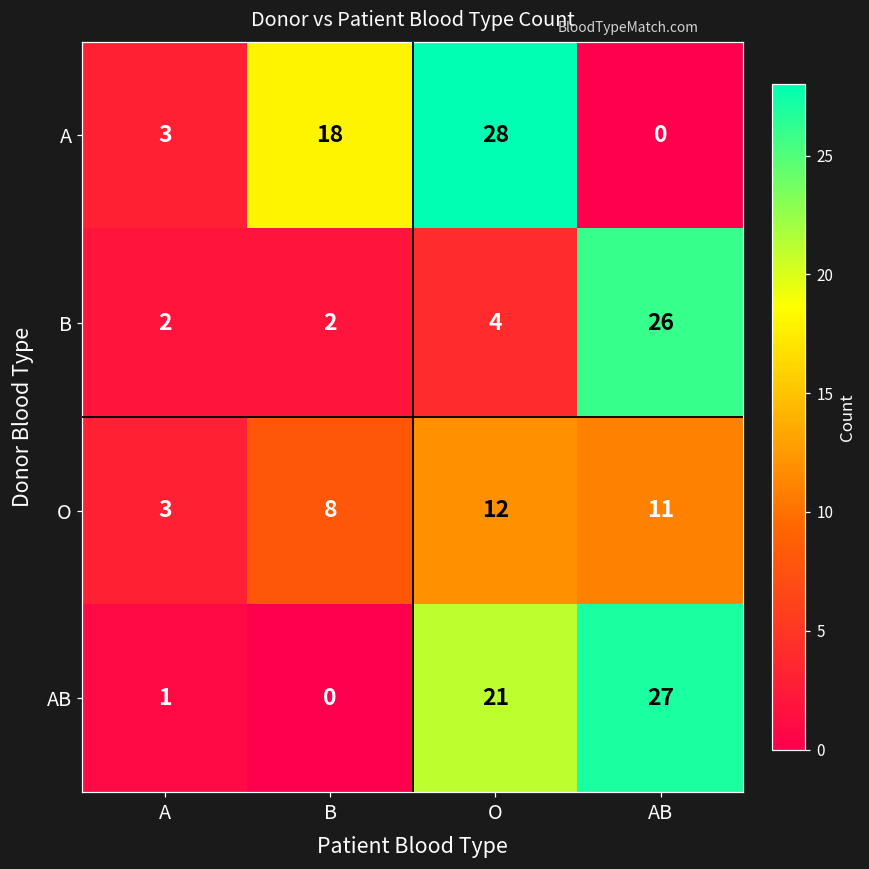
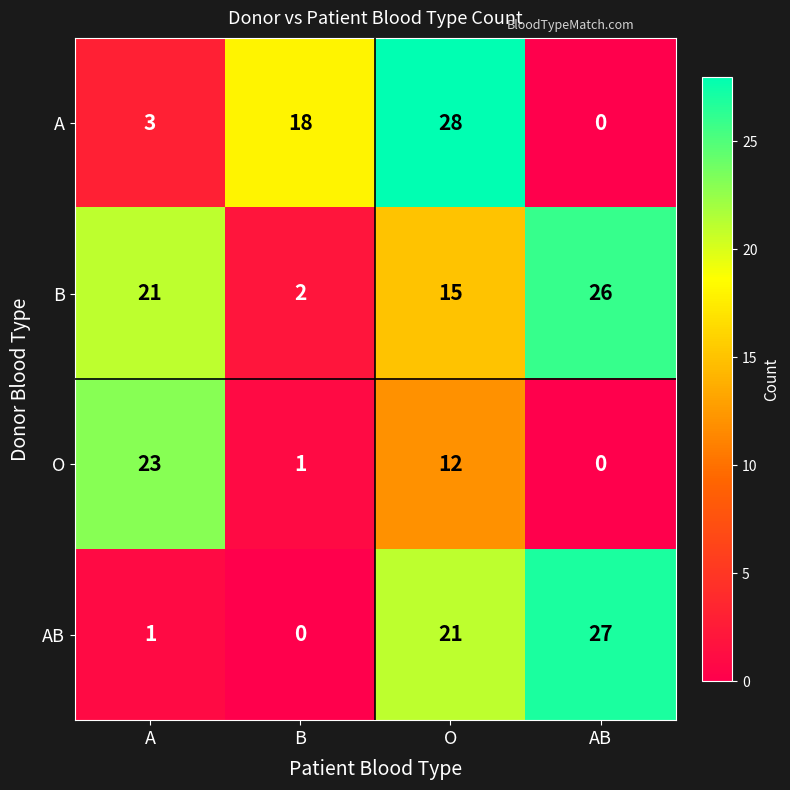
B, A: 2 -> 21
B, O: 4 -> 15
O, A: 3 -> 23
O, B: 8 -> 1
O, AB: 11 -> 0
